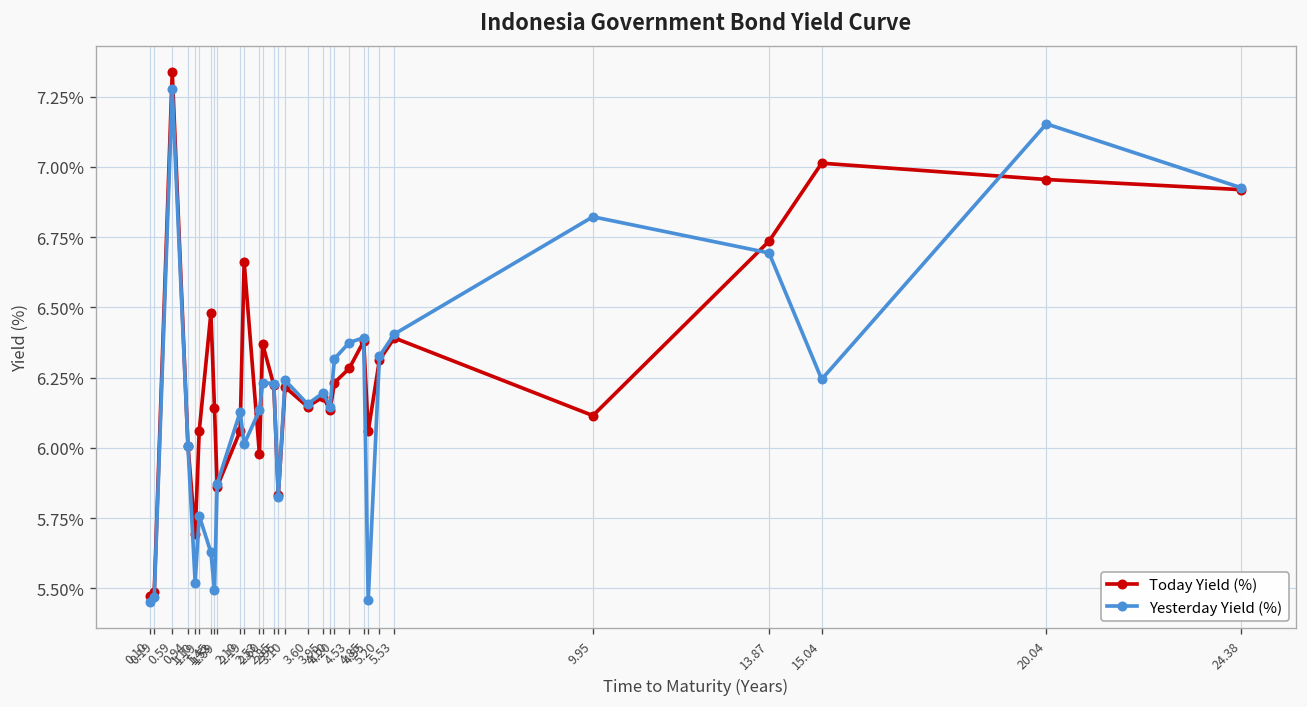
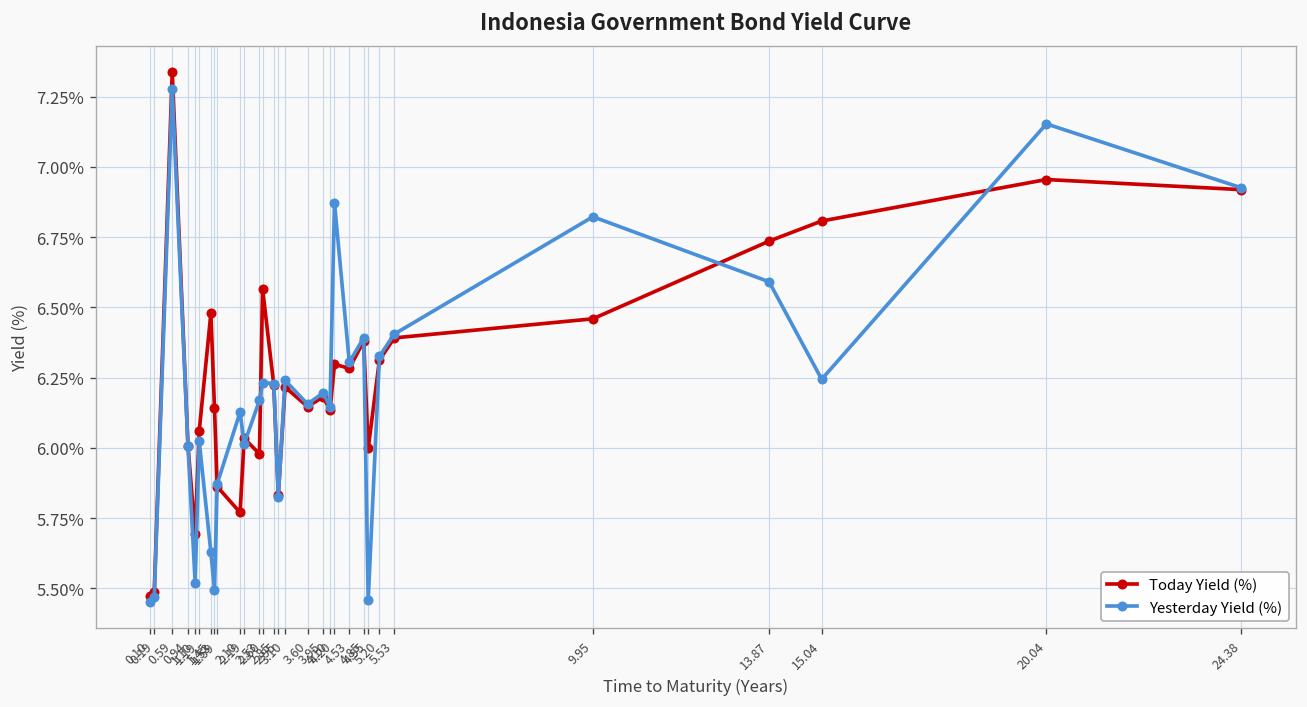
Yesterday Yield (%), 1.19: 5.76% -> 6.02%
Today Yield (%), 2.10: 6.06% -> 5.77%
Today Yield (%), 2.19: 6.66% -> 6.03%
Yesterday Yield (%), 2.53: 6.13% -> 6.17%
Today Yield (%), 2.60: 6.37% -> 6.57%
Today Yield (%), 4.20: 6.23% -> 6.30%
Yesterday Yield (%), 4.20: 6.32% -> 6.87%
Yesterday Yield (%), 4.53: 6.37% -> 6.30%
Today Yield (%), 4.95: 6.06% -> 6.00%
Today Yield (%), 9.95: 6.11% -> 6.46%
Yesterday Yield (%), 13.87: 6.69% -> 6.59%
Today Yield (%), 15.04: 7.01% -> 6.81%
